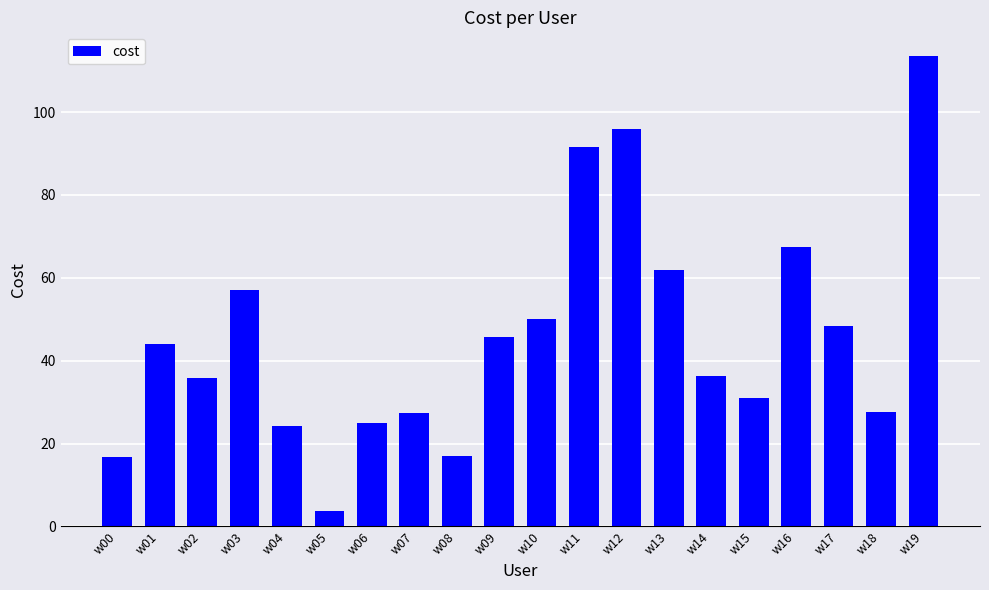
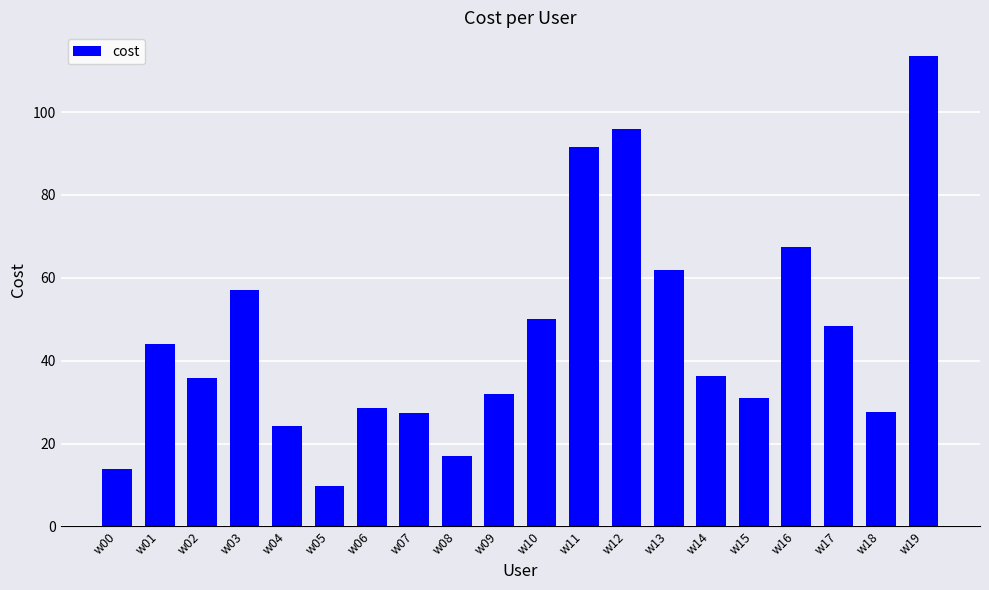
w00: 17 -> 14
w05: 4 -> 10
w06: 25 -> 28
w09: 46 -> 32
